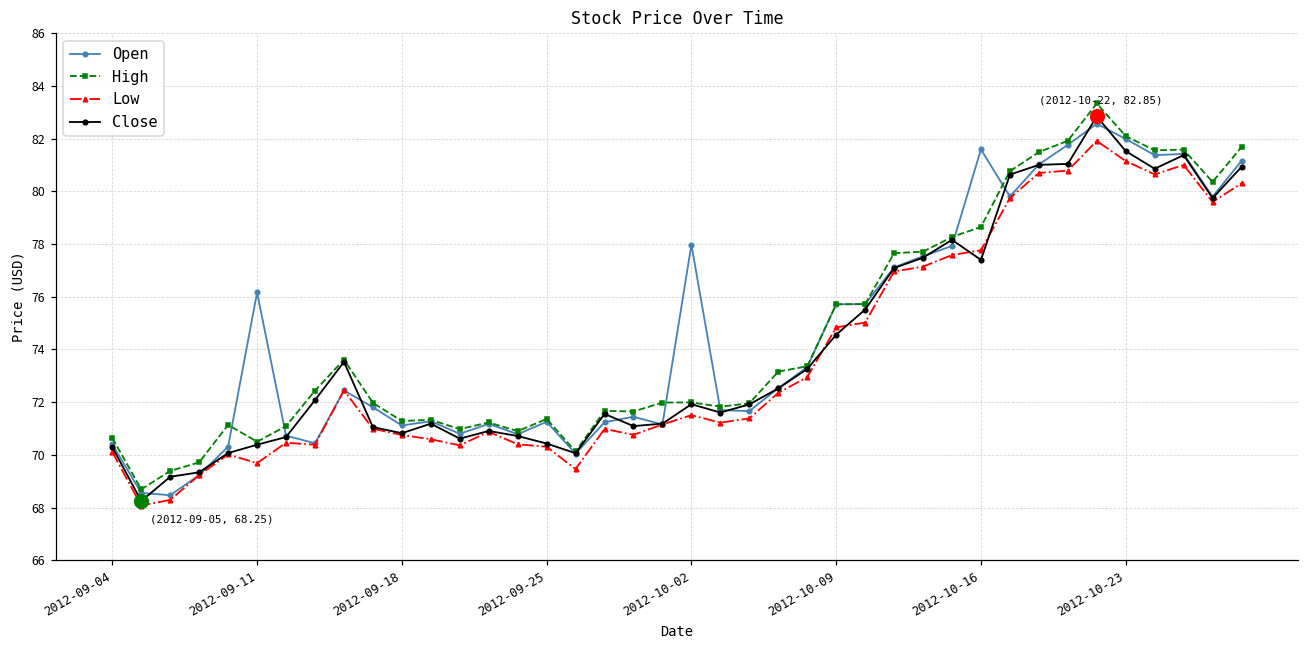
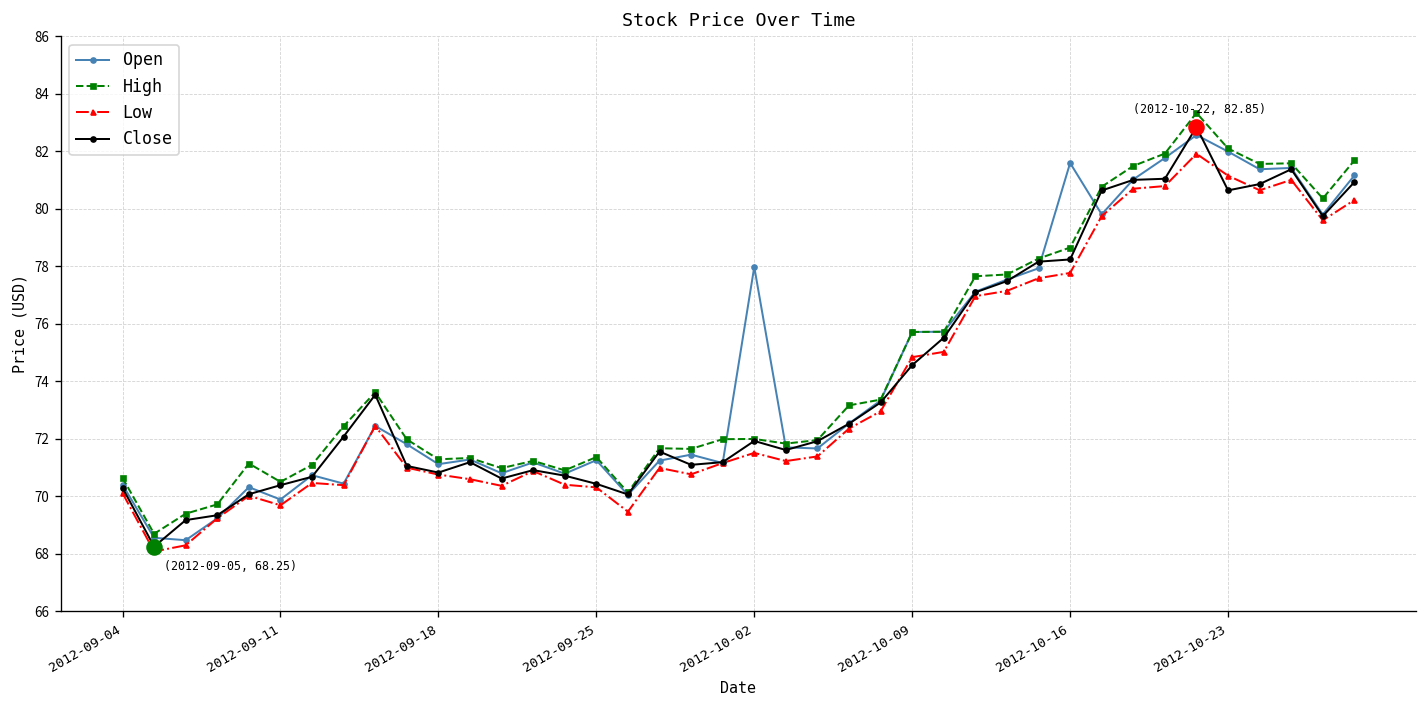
Open, 2012-09-11: 76.2 -> 69.9
Close, 2012-10-16: 77.4 -> 78.2
Close, 2012-10-23: 81.5 -> 80.6
